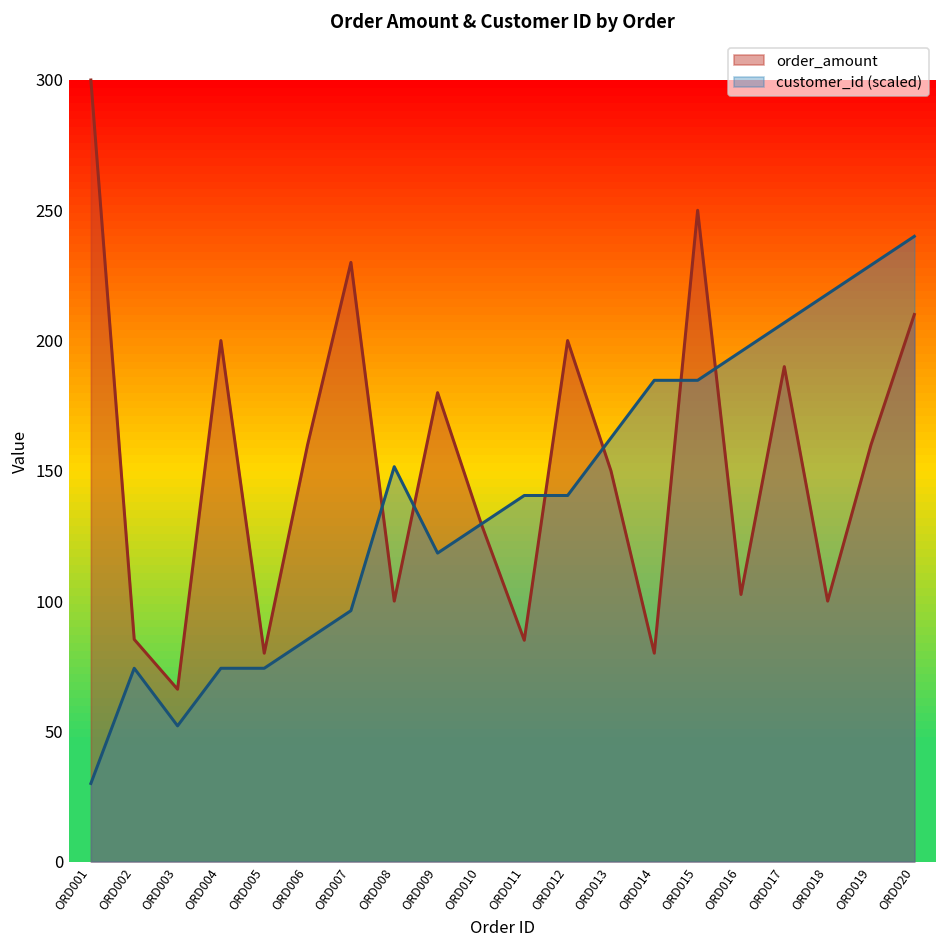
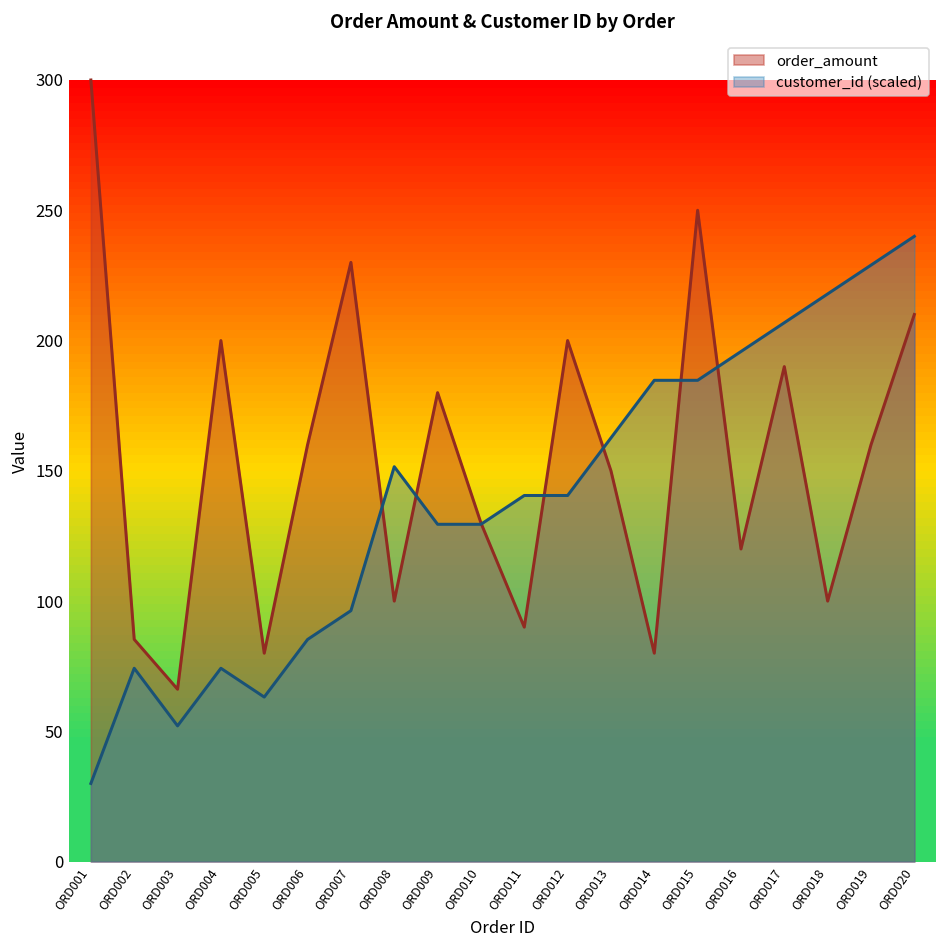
customer_id (scaled), ORD005: 74 -> 63
customer_id (scaled), ORD009: 118 -> 129
order_amount, ORD011: 85 -> 90
order_amount, ORD016: 103 -> 120
